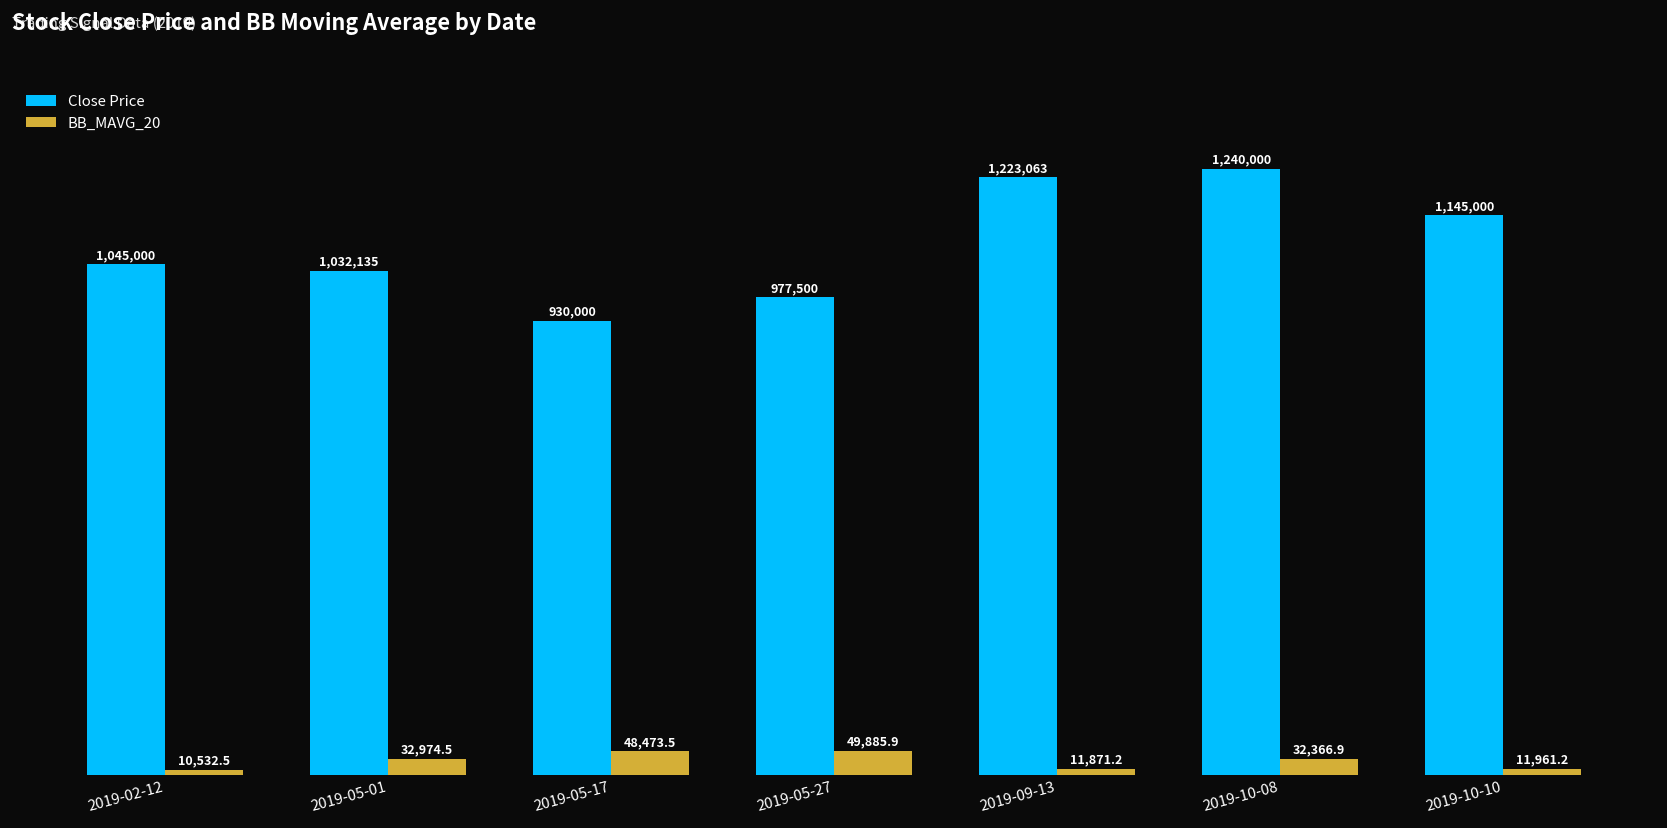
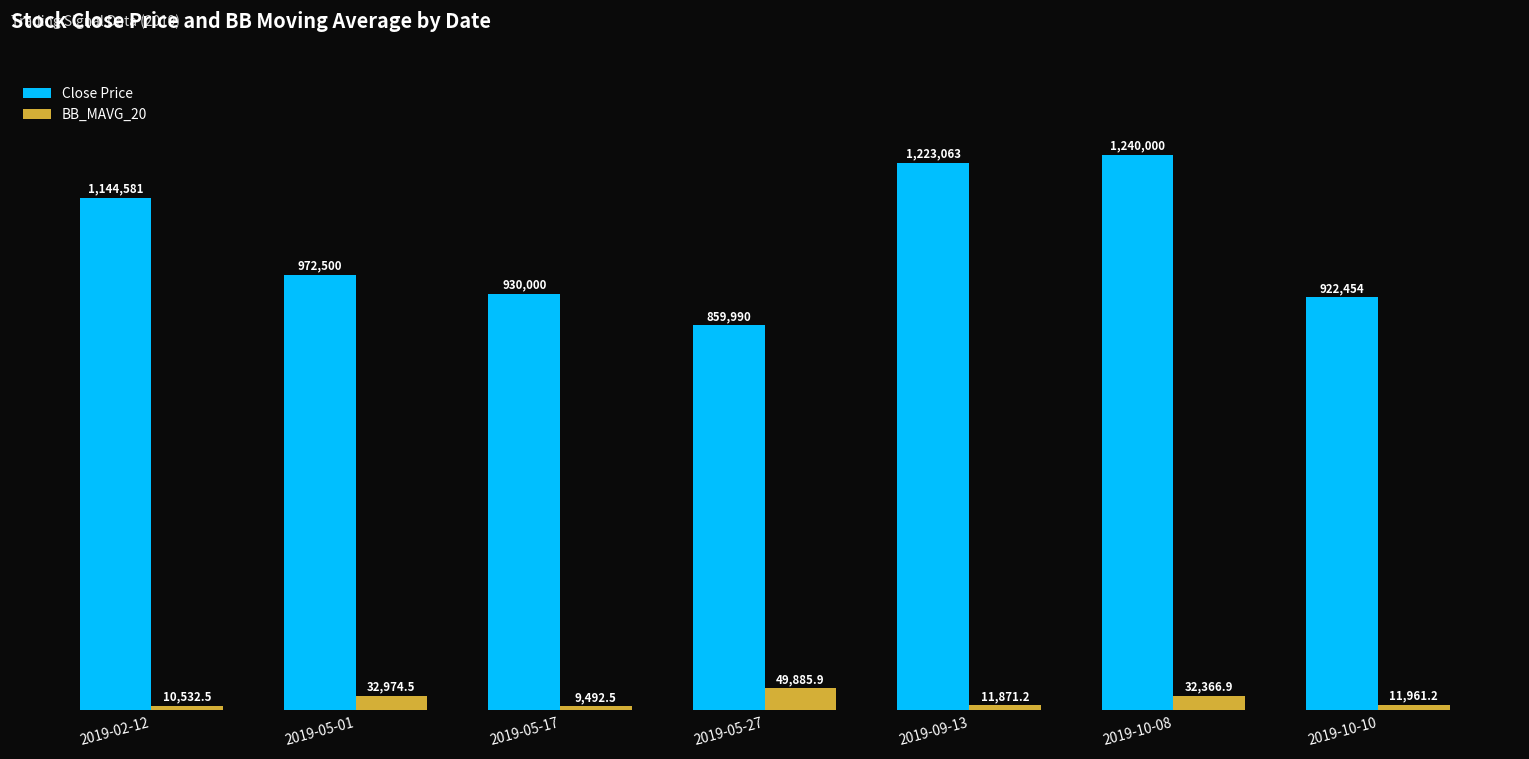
Close Price, 2019-02-12: 1,045,000 -> 1,144,581
Close Price, 2019-05-01: 1,032,135 -> 972,500
BB_MAVG_20, 2019-05-17: 48,473.5 -> 9,492.5
Close Price, 2019-05-27: 977,500 -> 859,990
Close Price, 2019-10-10: 1,145,000 -> 922,454
